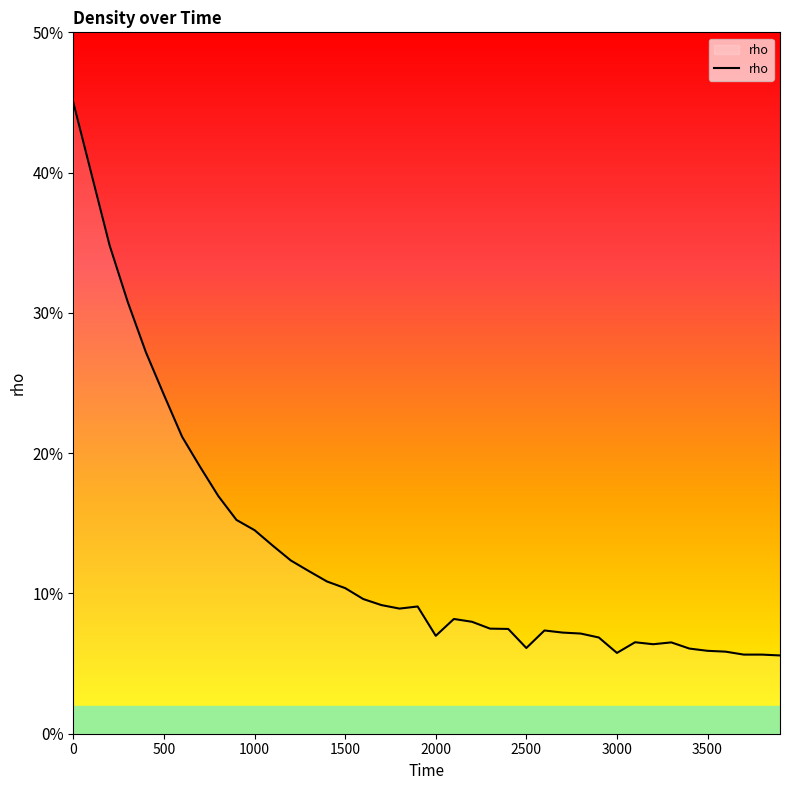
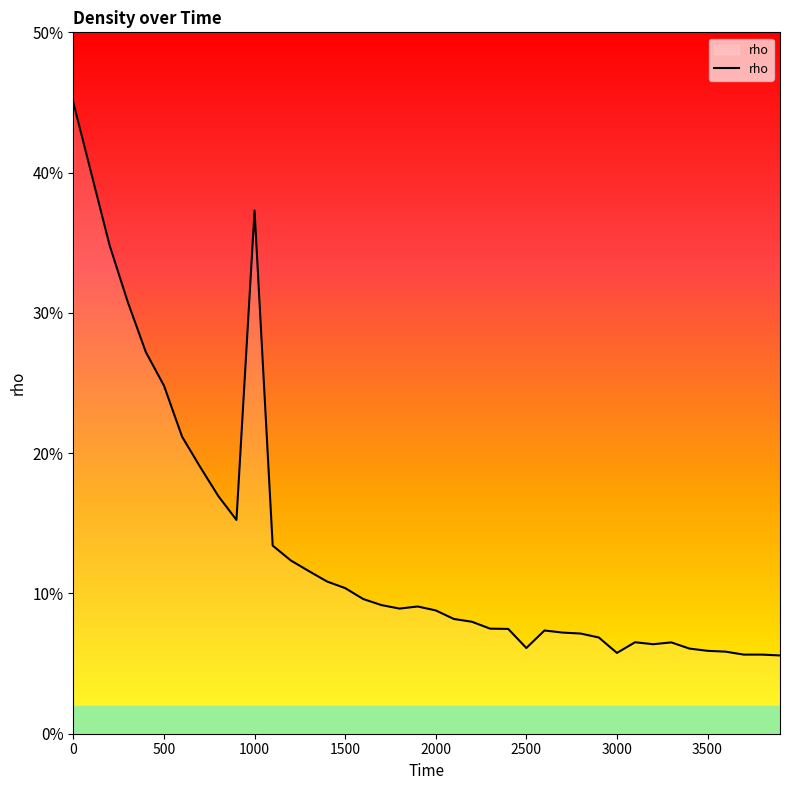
500: 24.2% -> 24.8%
1000: 14.5% -> 37.3%
2000: 7.0% -> 8.8%
